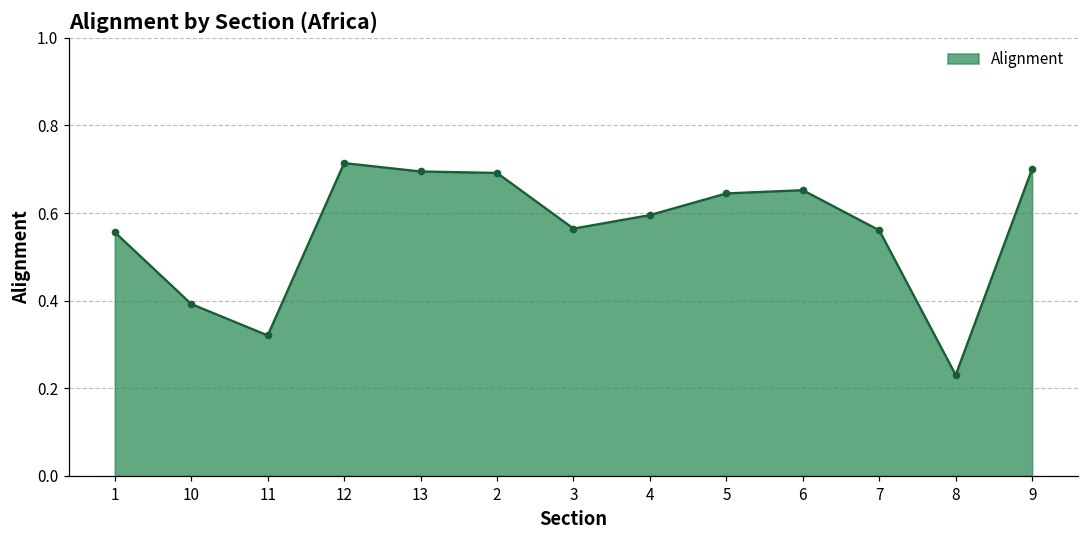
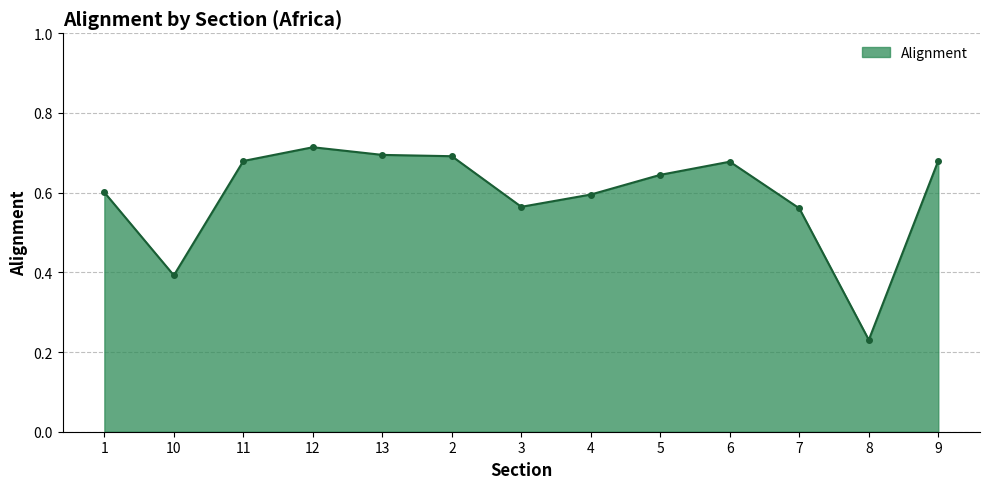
1: 0.56 -> 0.60
11: 0.32 -> 0.68
6: 0.65 -> 0.68
9: 0.70 -> 0.68
